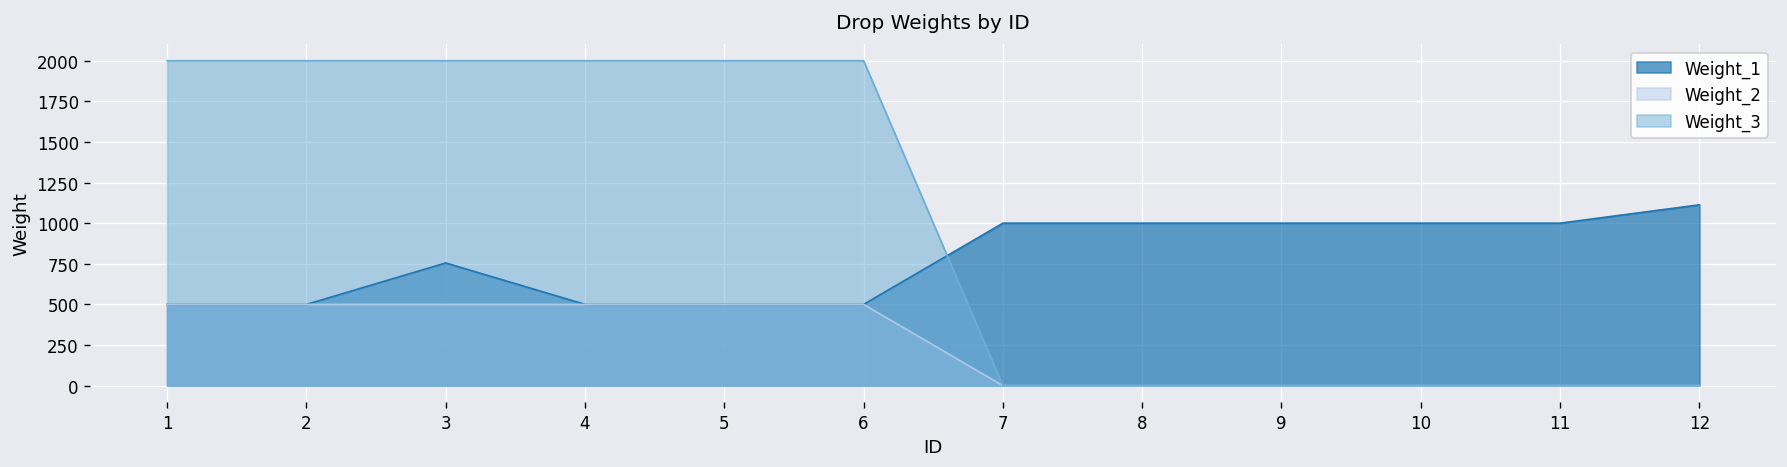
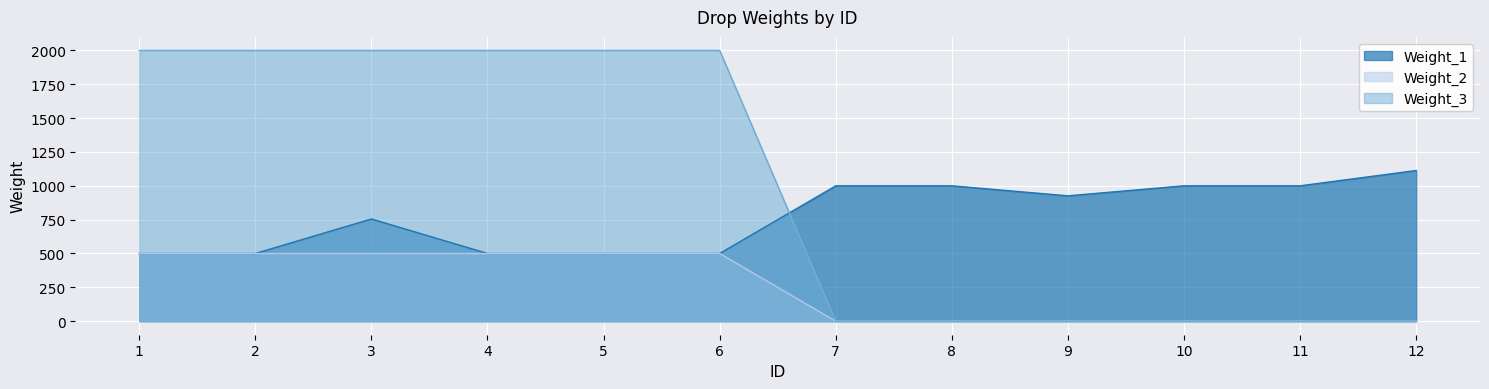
Weight_1, 9: 1000 -> 930
